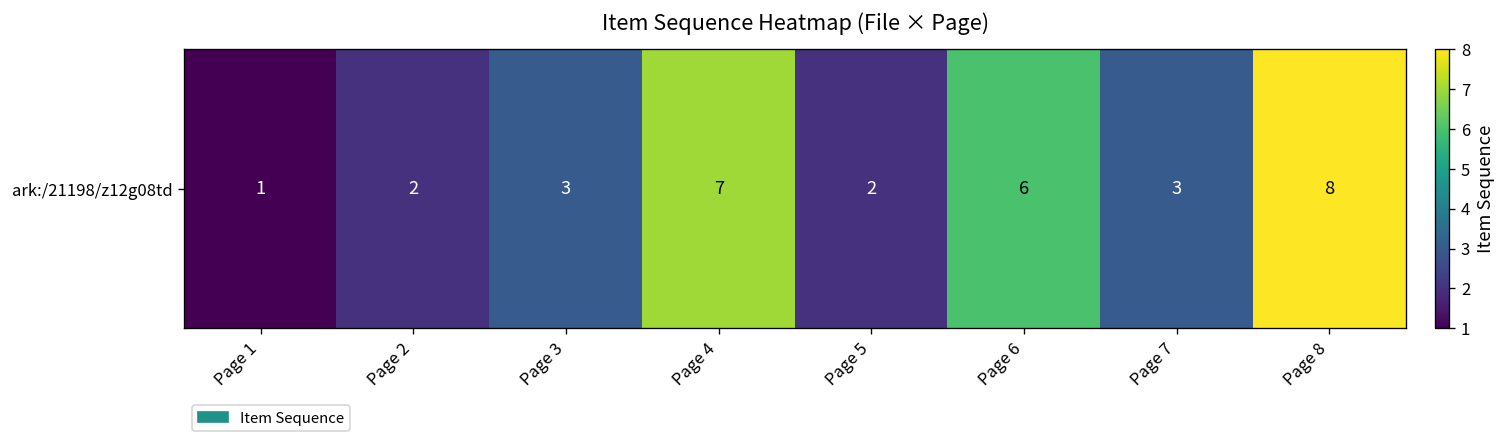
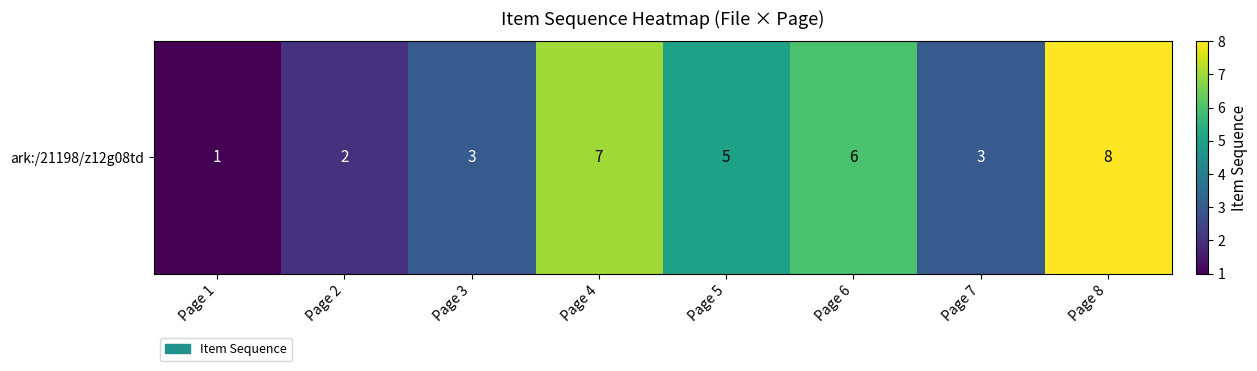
ark:/21198/z12g08td, Page 5: 2 -> 5
